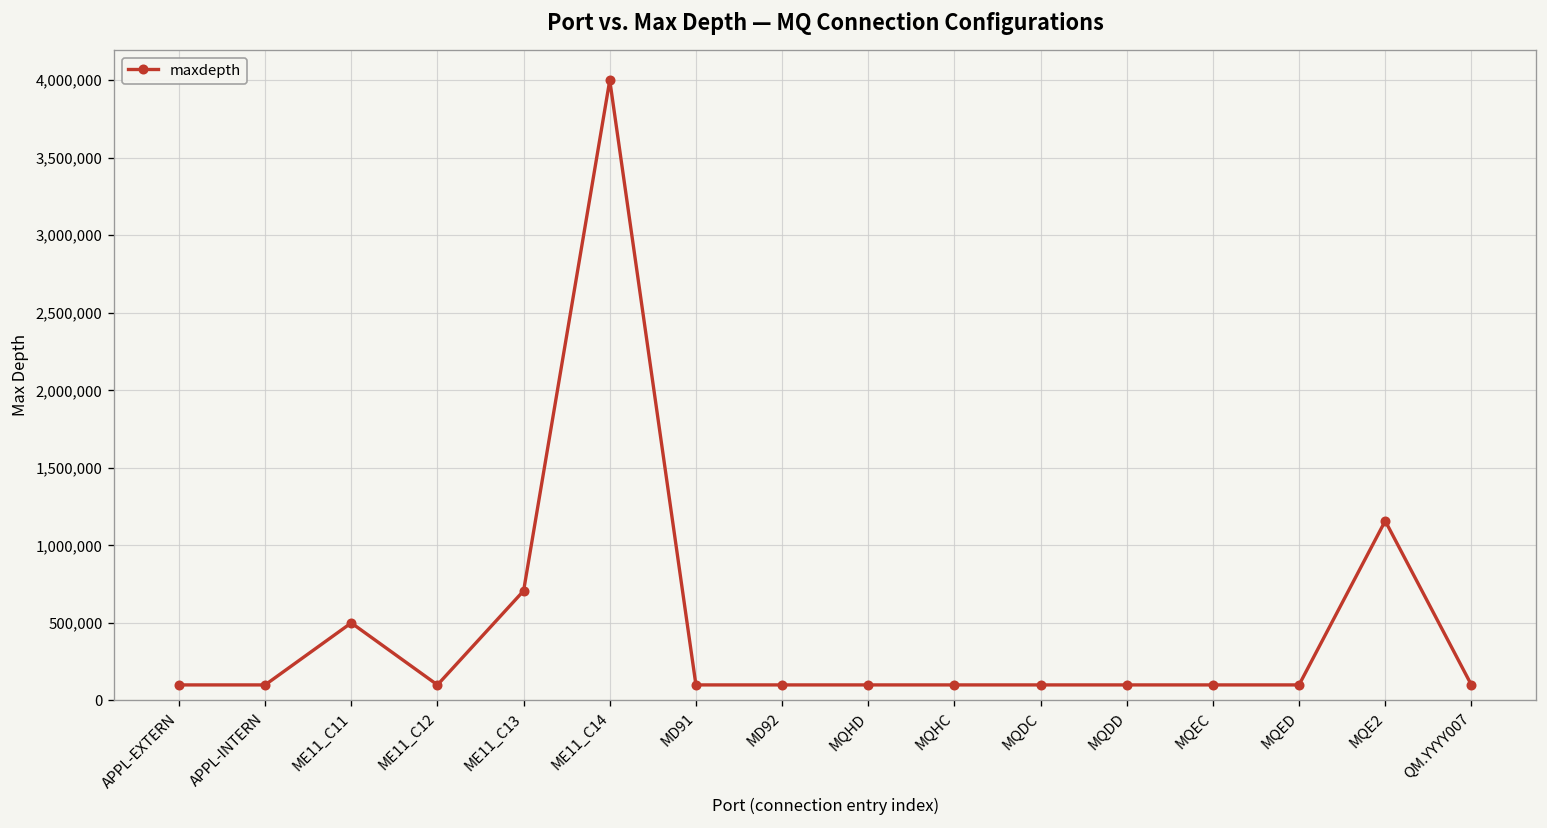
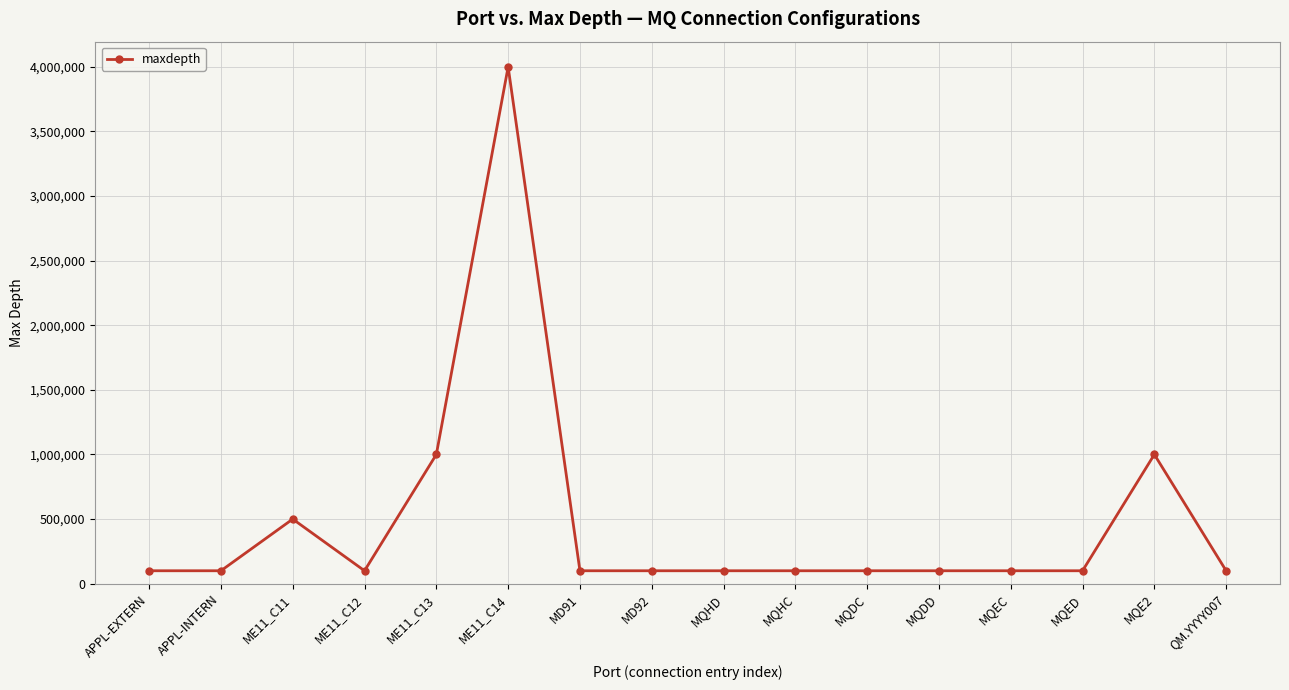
ME11_C13: 710,000 -> 1,000,000
MQE2: 1,160,000 -> 1,000,000
